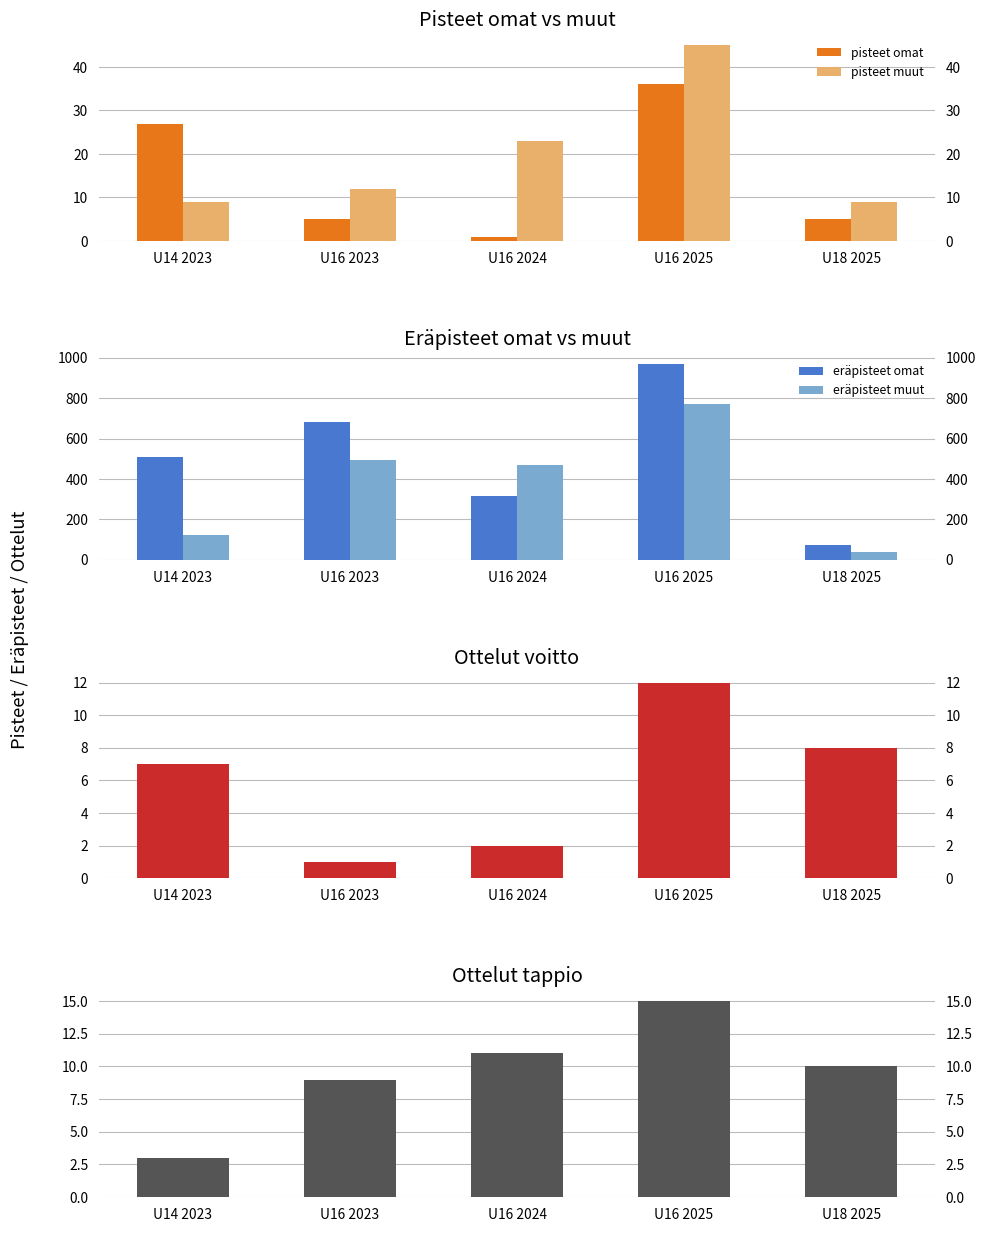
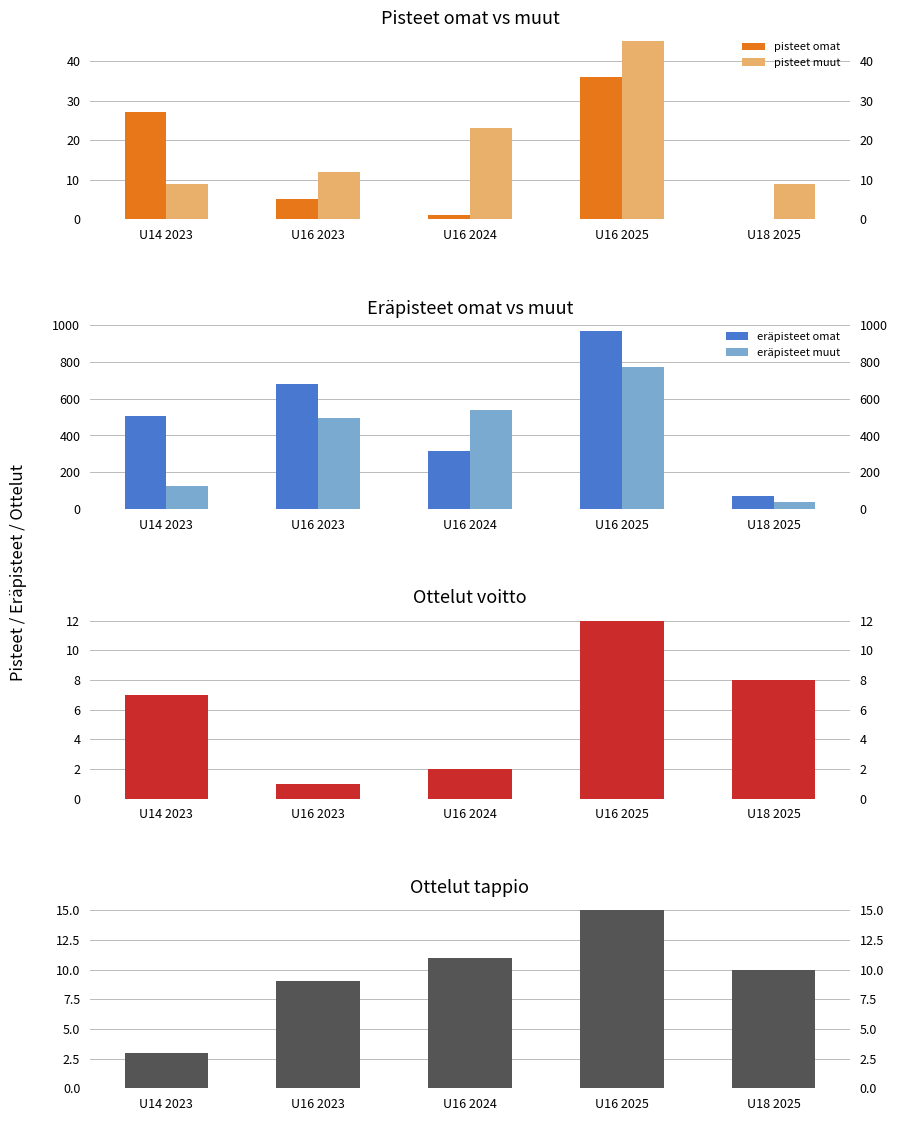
Pisteet omat vs muut, pisteet omat, U18 2025: 5 -> 0
Eräpisteet omat vs muut, eräpisteet muut, U16 2024: 470 -> 540
